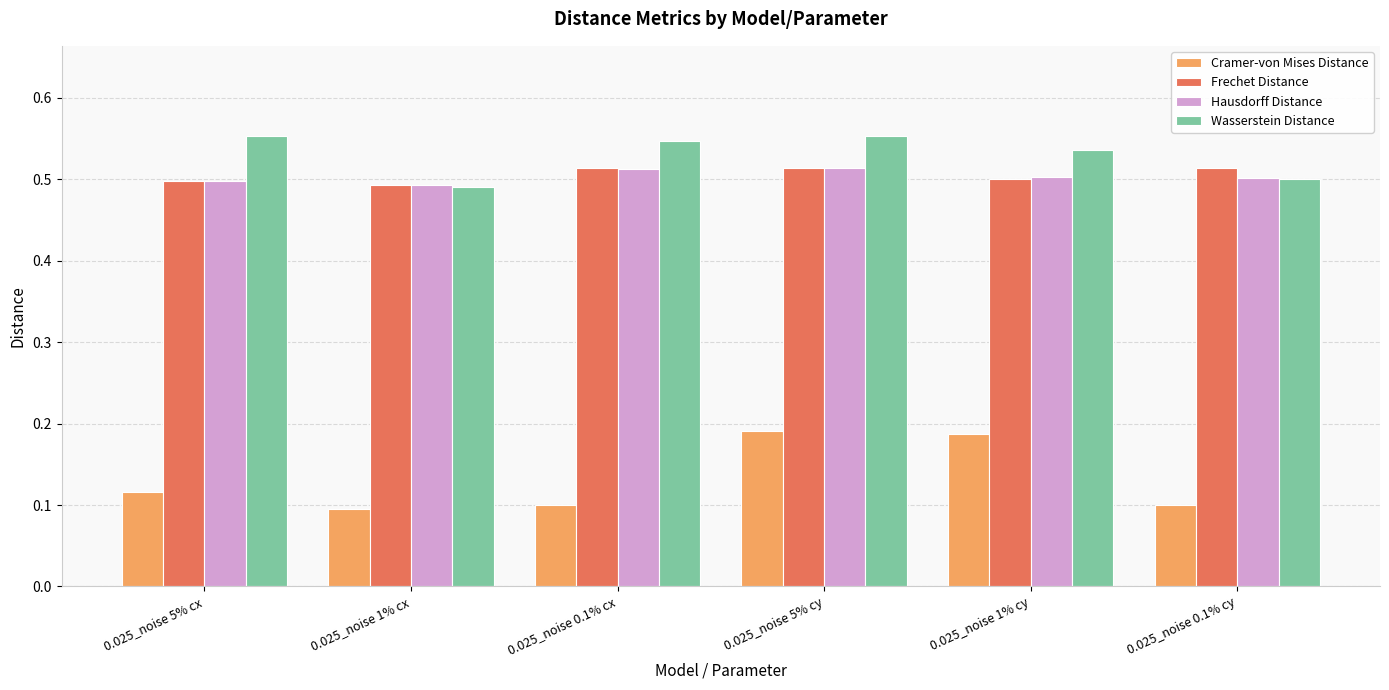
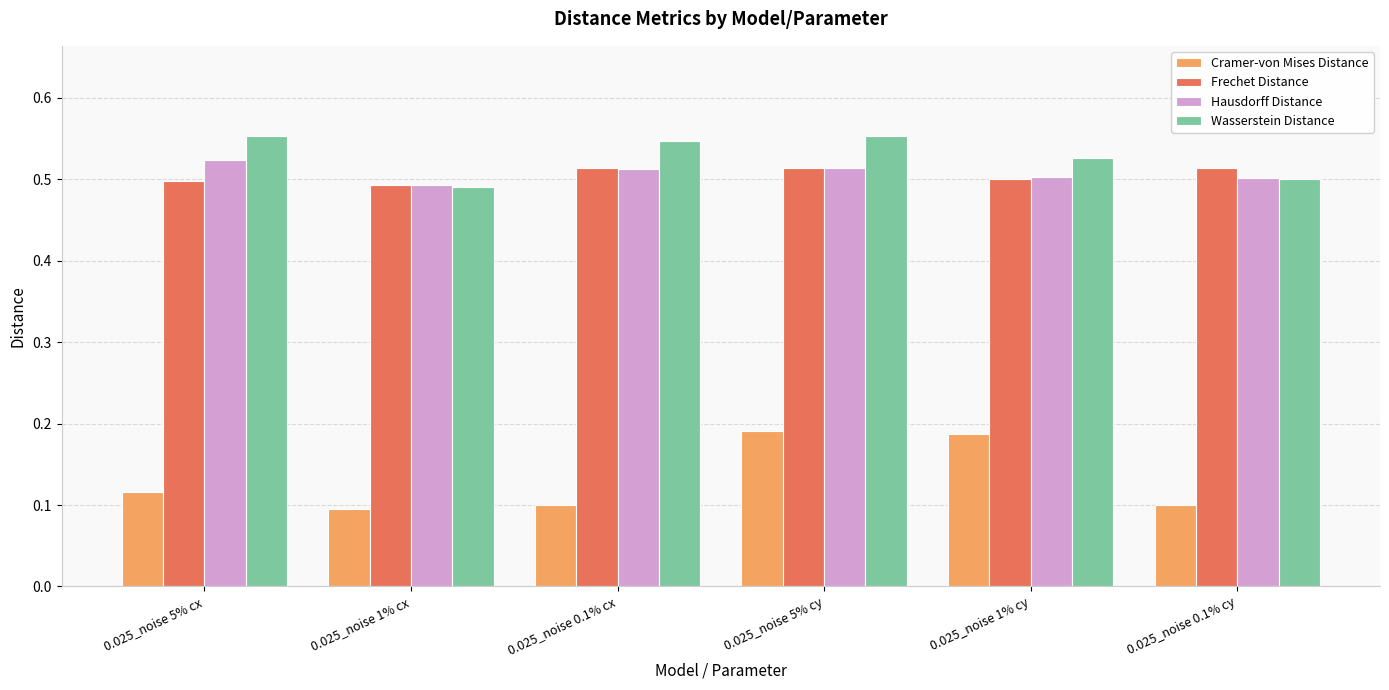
Hausdorff Distance, 0.025_noise 5% cx: 0.50 -> 0.52
Wasserstein Distance, 0.025_noise 1% cy: 0.54 -> 0.53
